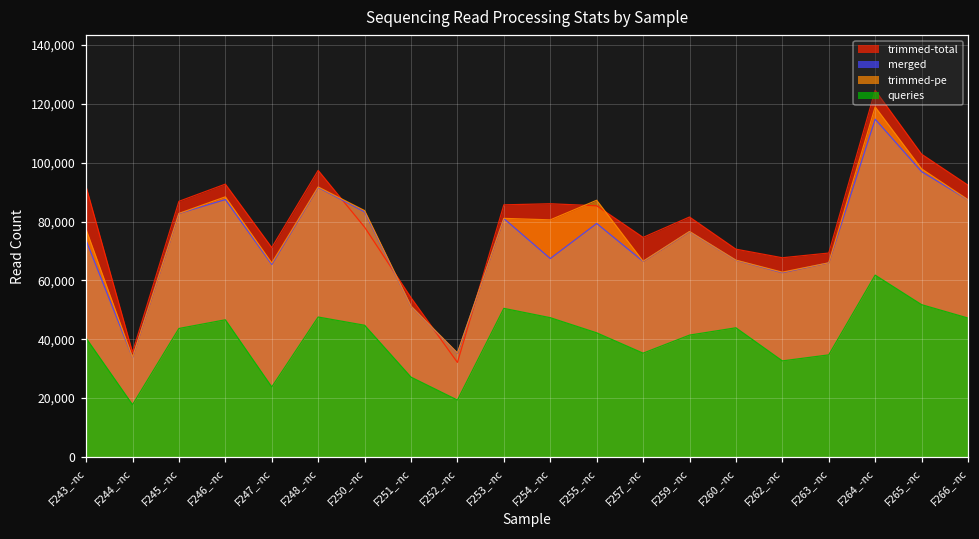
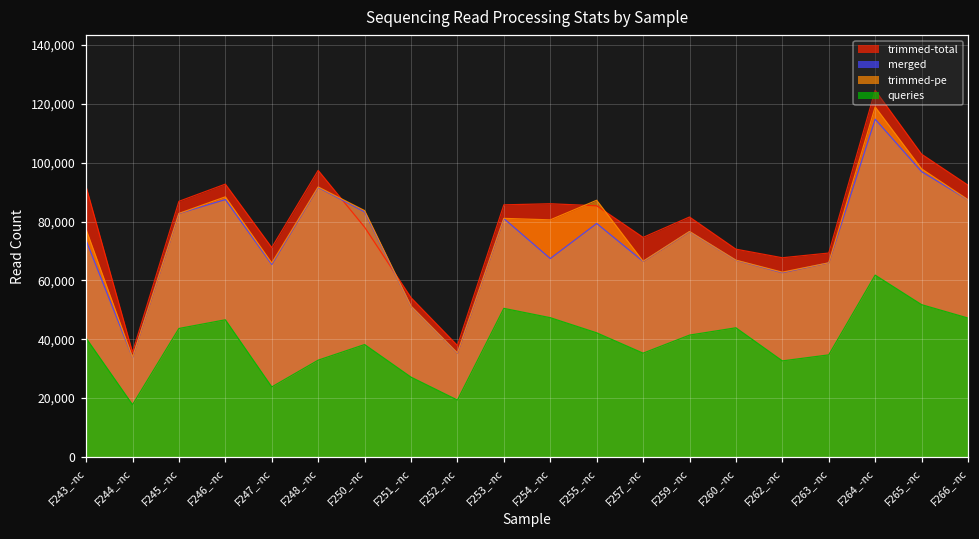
queries, F248_-nc: 48,000 -> 33,000
queries, F250_-nc: 45,000 -> 38,000
trimmed-total, F252_-nc: 32,000 -> 38,000
